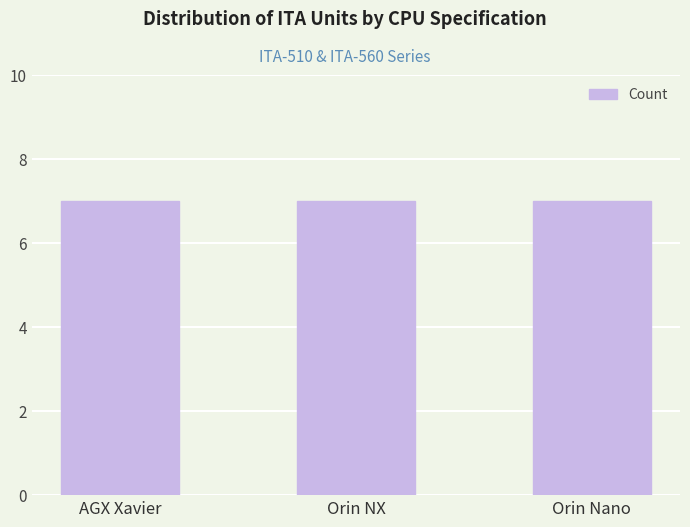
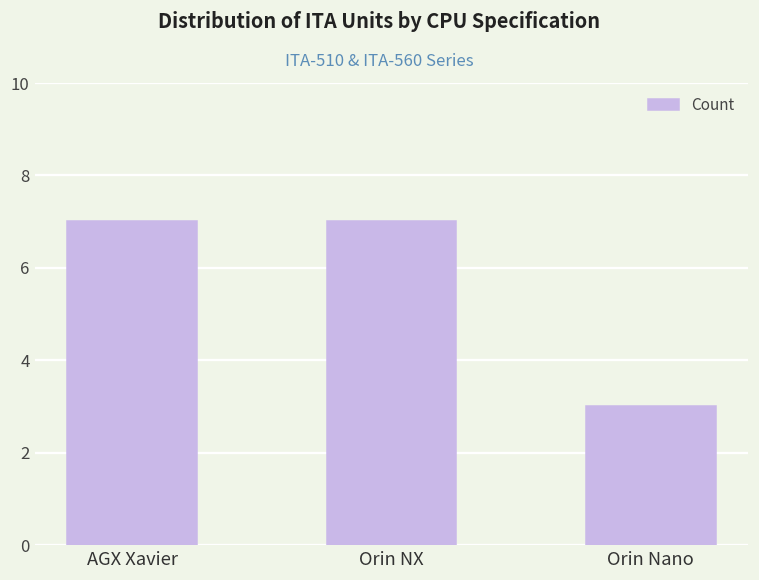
Orin Nano: 7 -> 3
